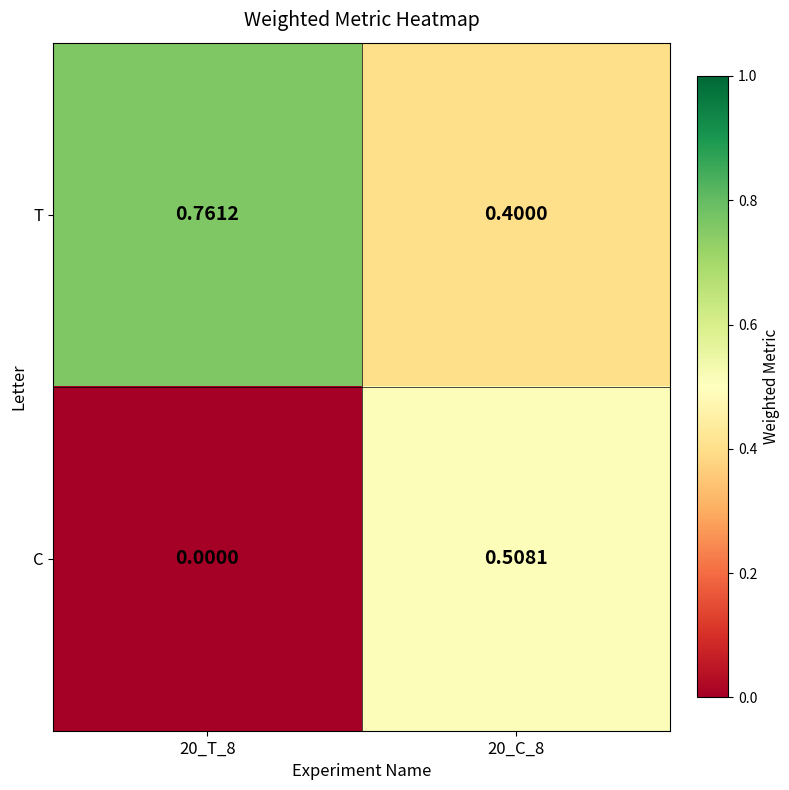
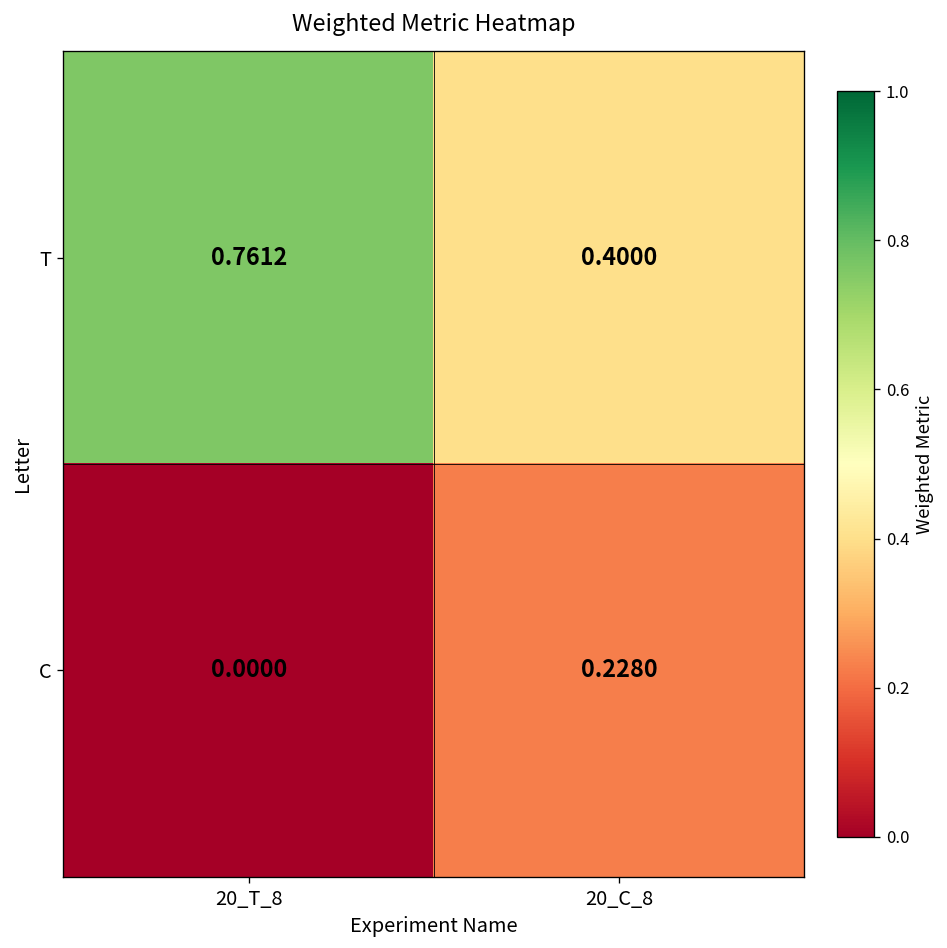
C, 20_C_8: 0.5081 -> 0.2280
